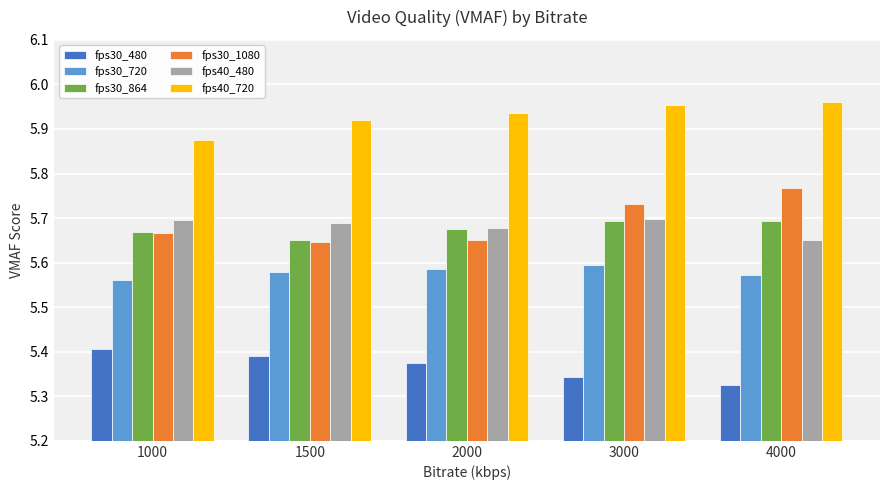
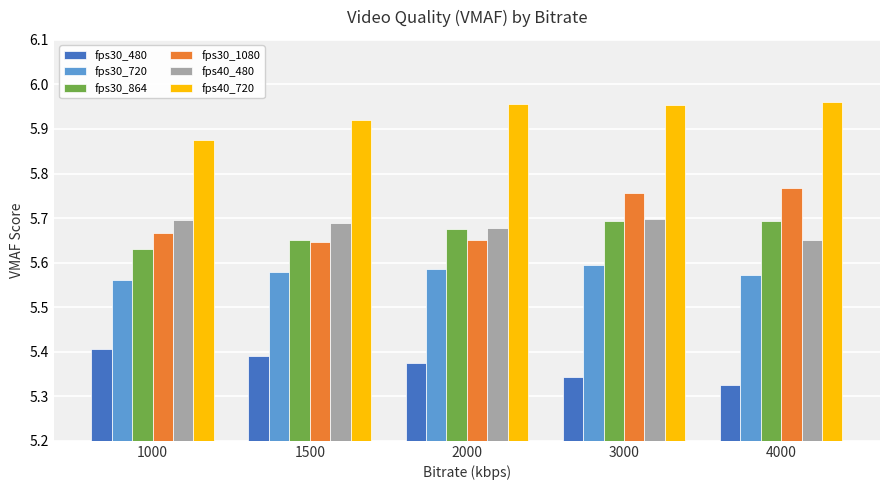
fps30_864, 1000: 5.67 -> 5.63
fps40_720, 2000: 5.94 -> 5.96
fps30_1080, 3000: 5.73 -> 5.76
